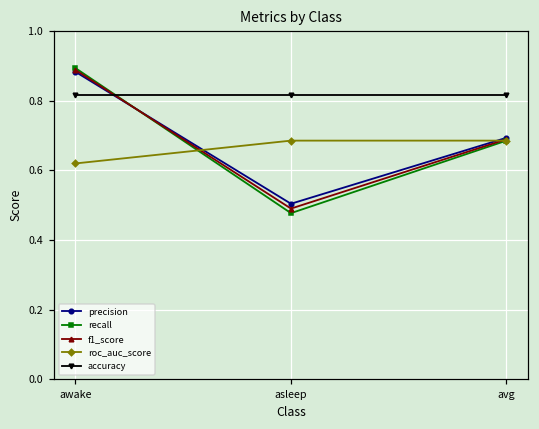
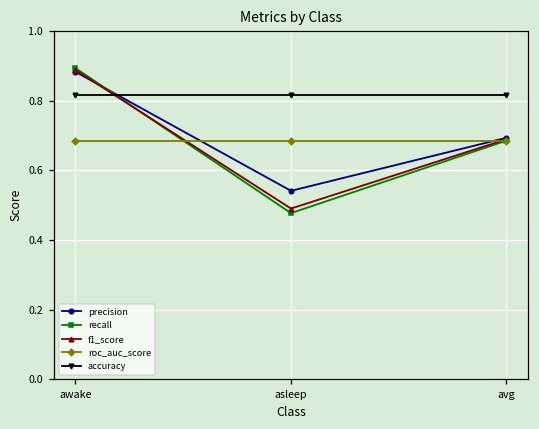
roc_auc_score, awake: 0.62 -> 0.69
precision, asleep: 0.50 -> 0.54
